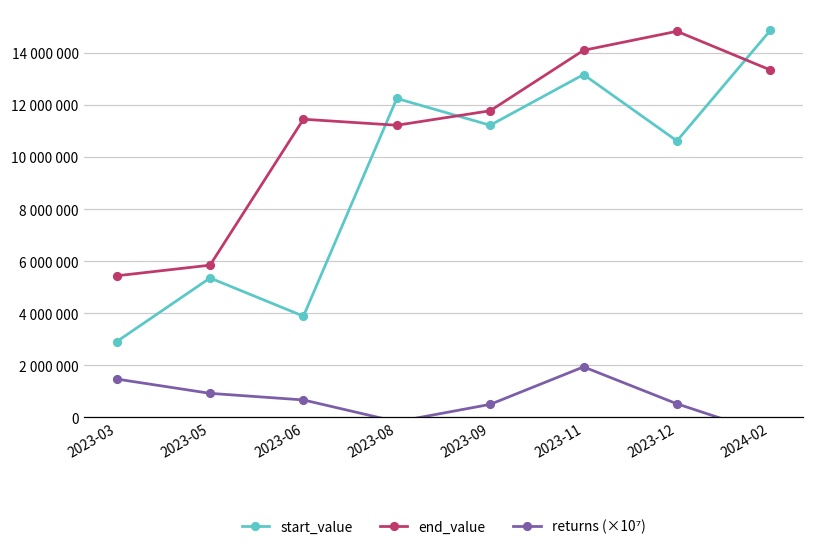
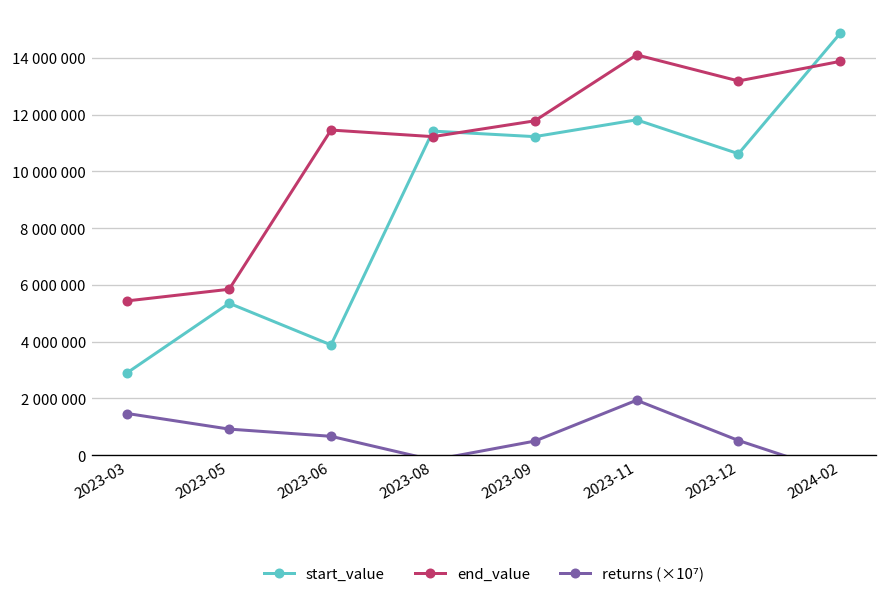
start_value, 2023-08: 12300000 -> 11400000
start_value, 2023-11: 13200000 -> 11800000
end_value, 2023-12: 14800000 -> 13200000
end_value, 2024-02: 13400000 -> 13900000
